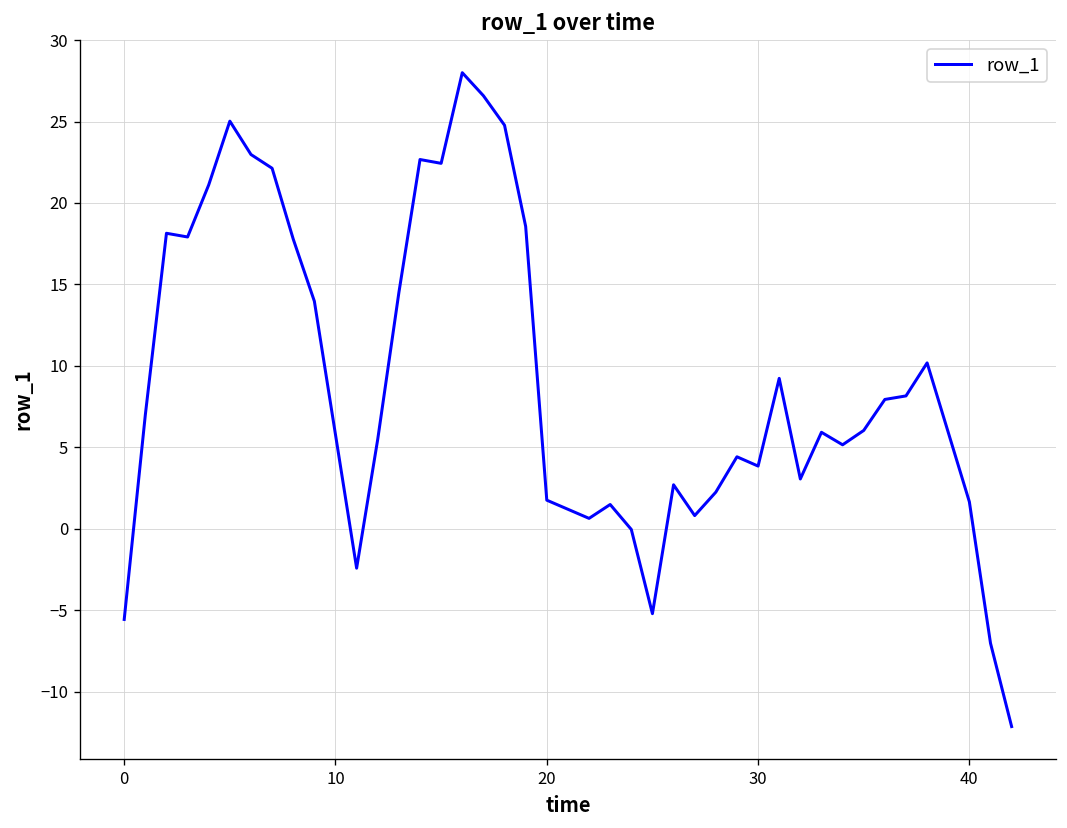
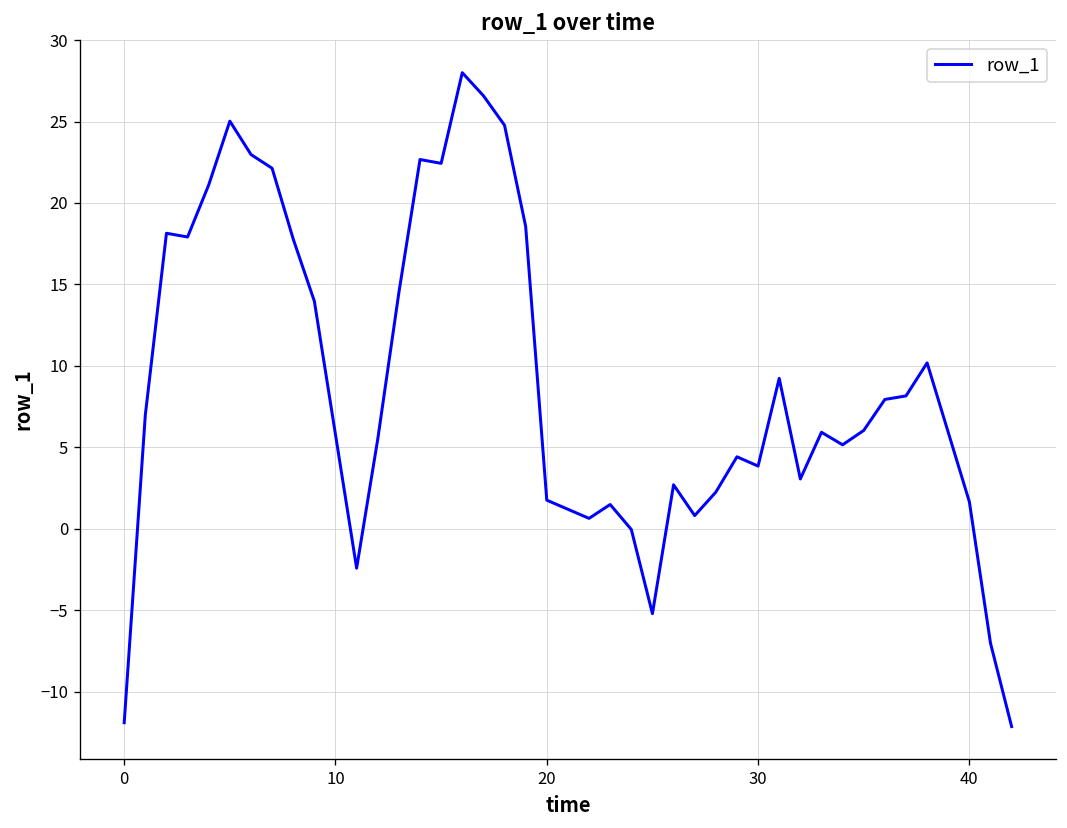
0: -5.6 -> -11.9
